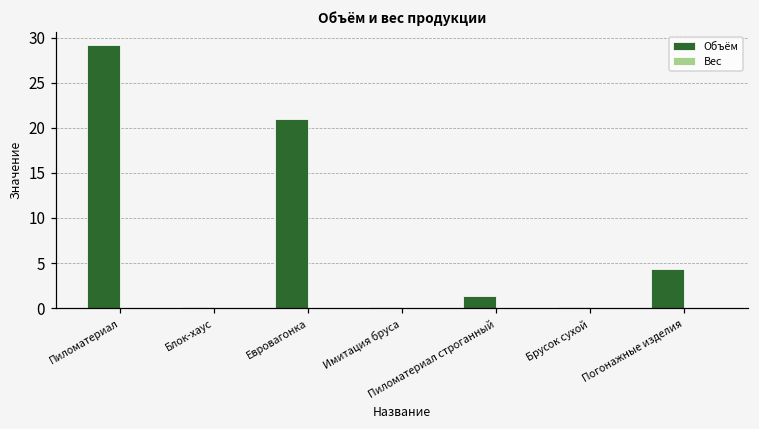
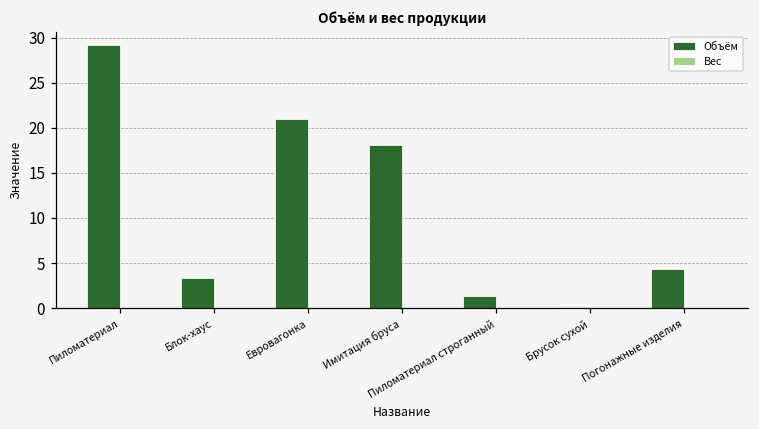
Объём, Блок-хаус: 0 -> 3
Объём, Имитация бруса: 0 -> 18
